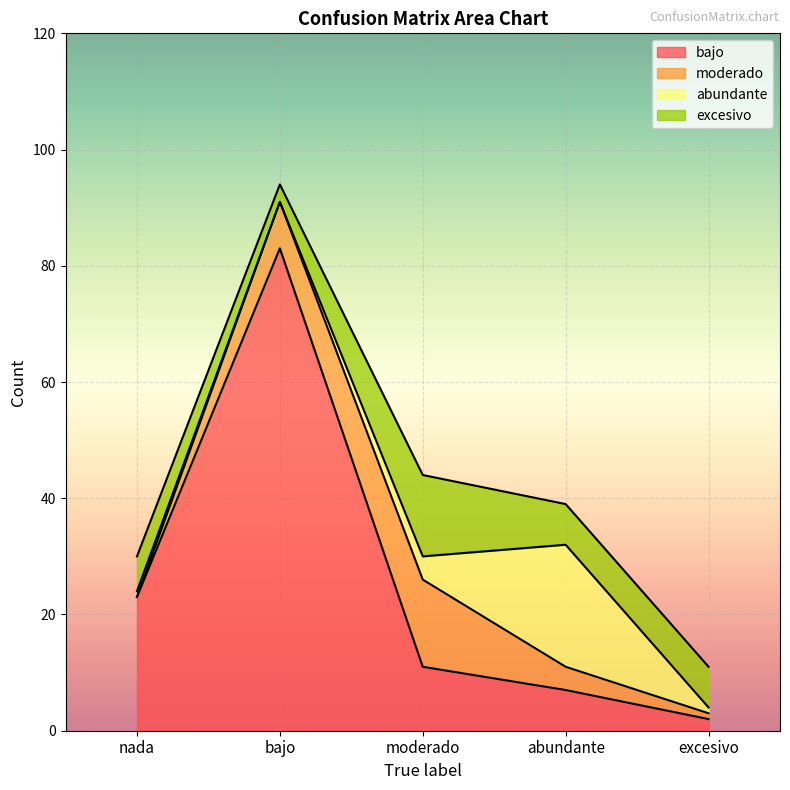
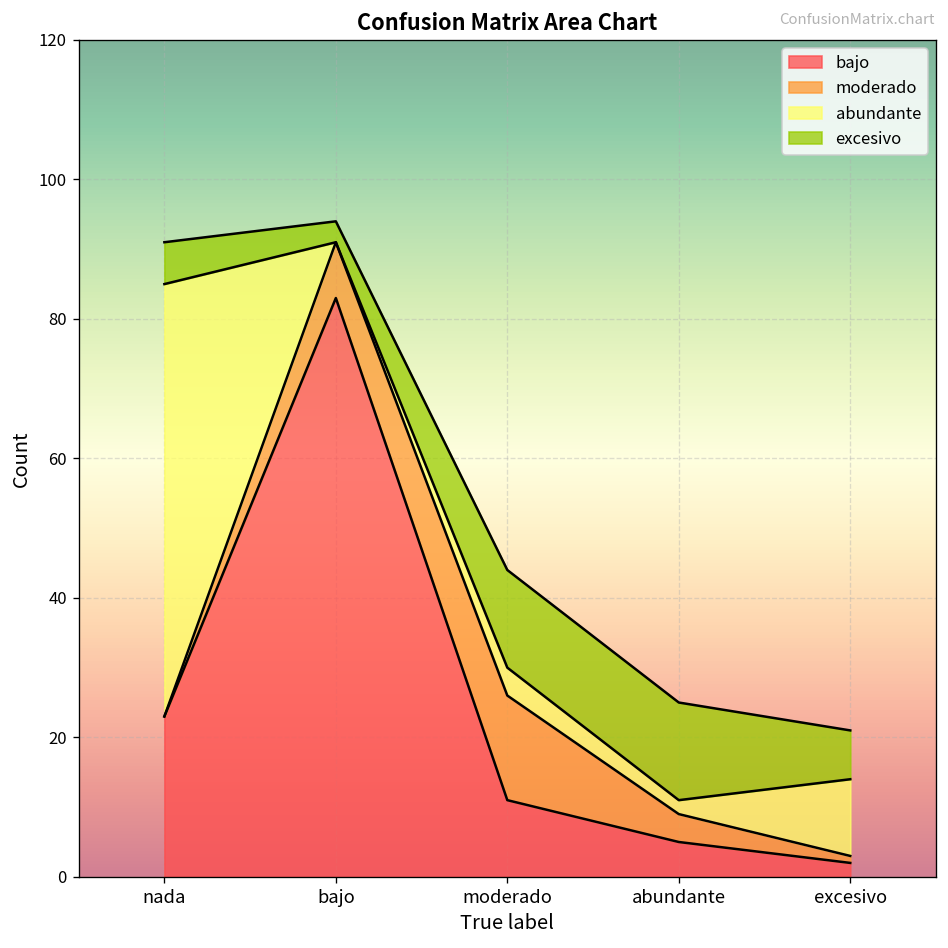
abundante, nada: 1 -> 62
bajo, abundante: 7 -> 5
abundante, abundante: 21 -> 2
excesivo, abundante: 7 -> 14
abundante, excesivo: 1 -> 11
